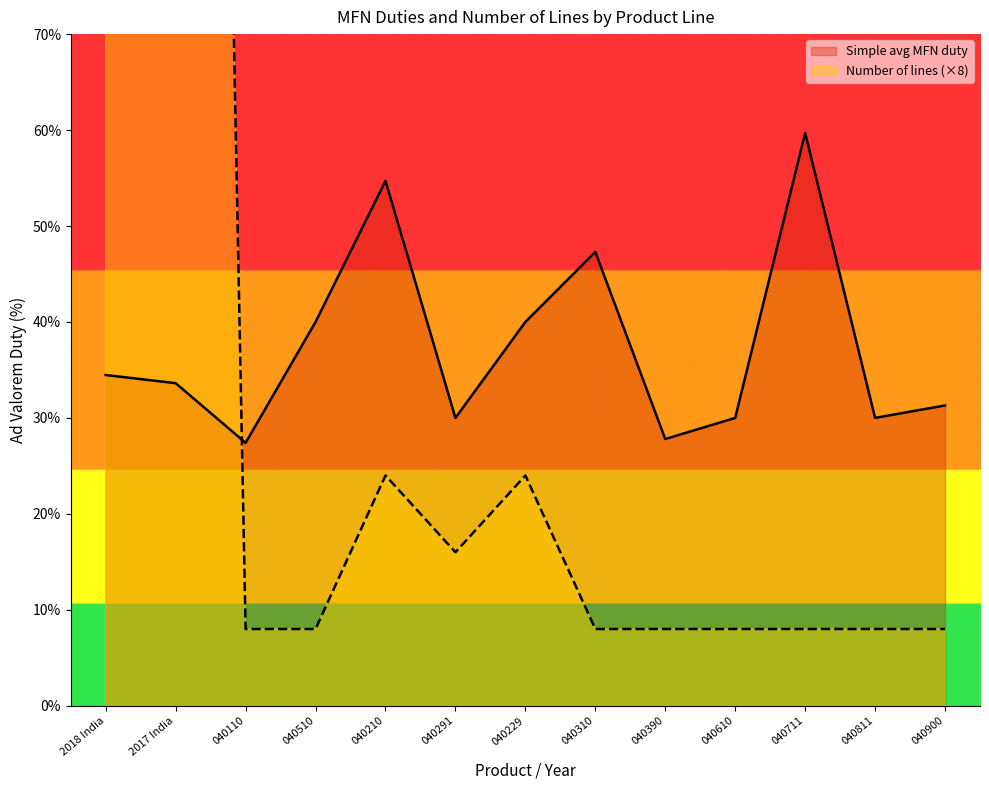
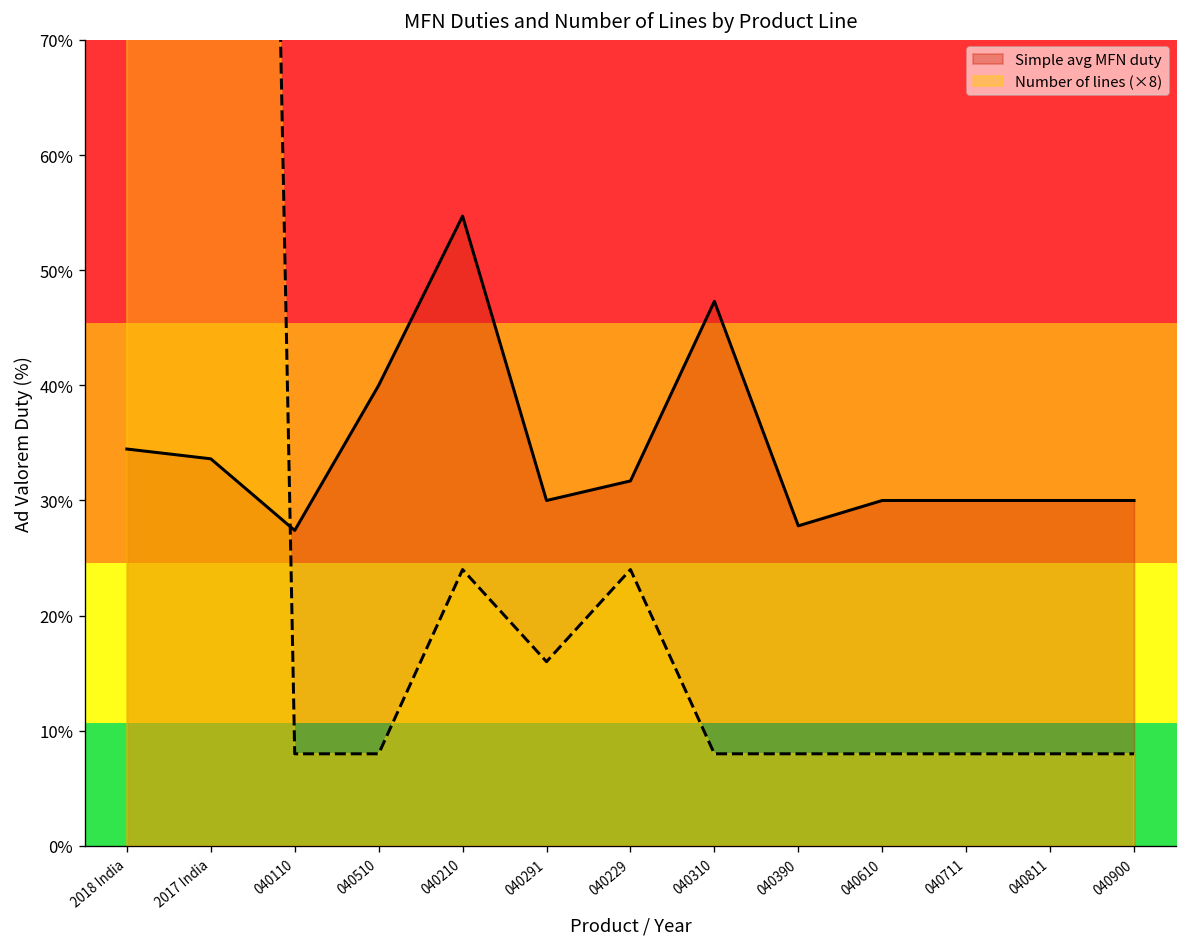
Simple avg MFN duty, 040229: 40% -> 32%
Simple avg MFN duty, 040711: 60% -> 30%
Simple avg MFN duty, 040900: 31% -> 30%
